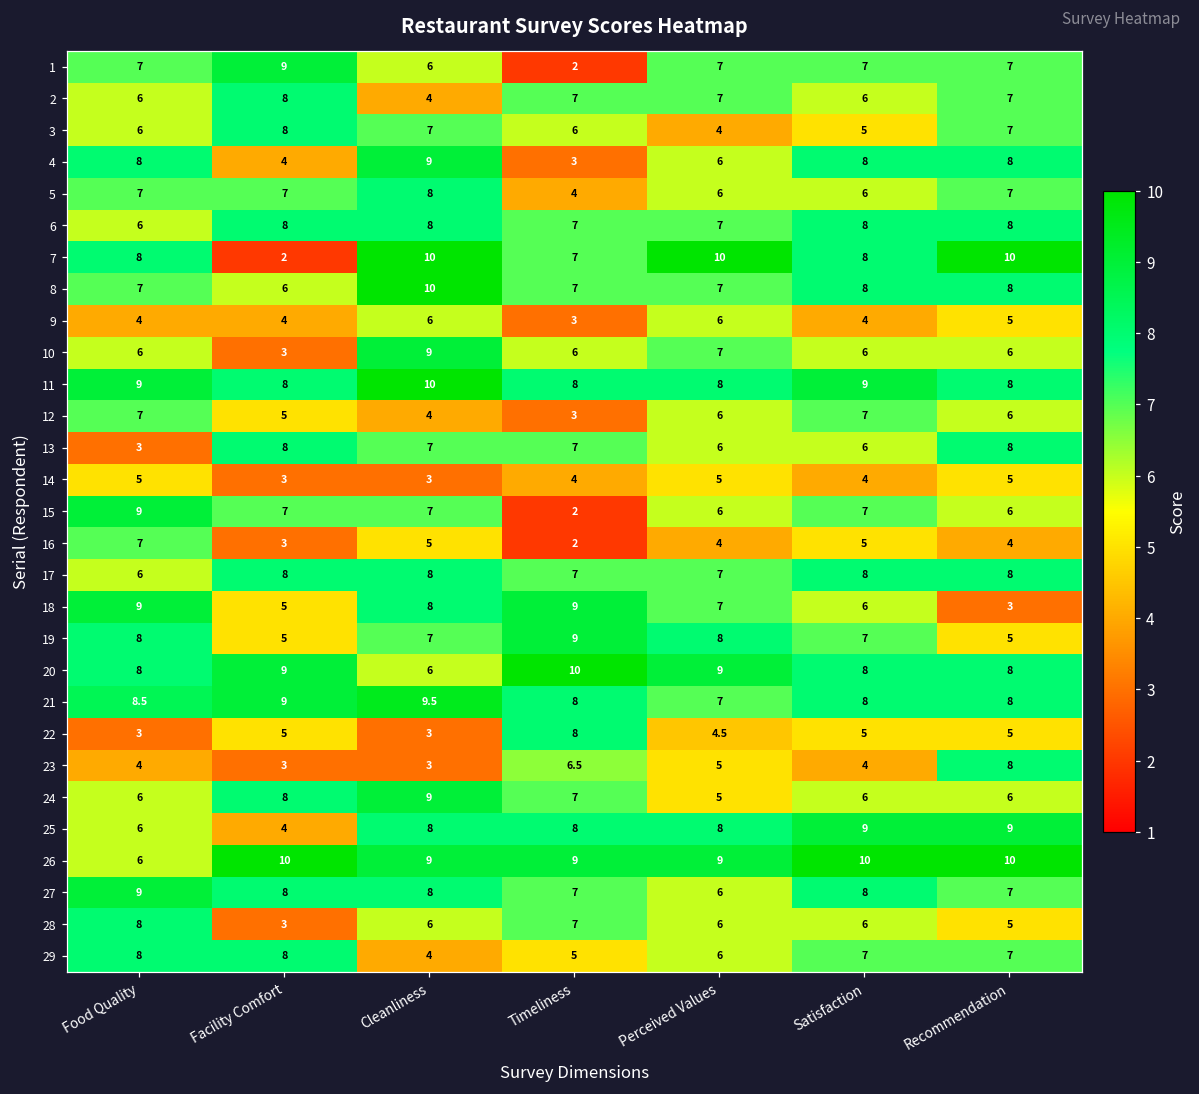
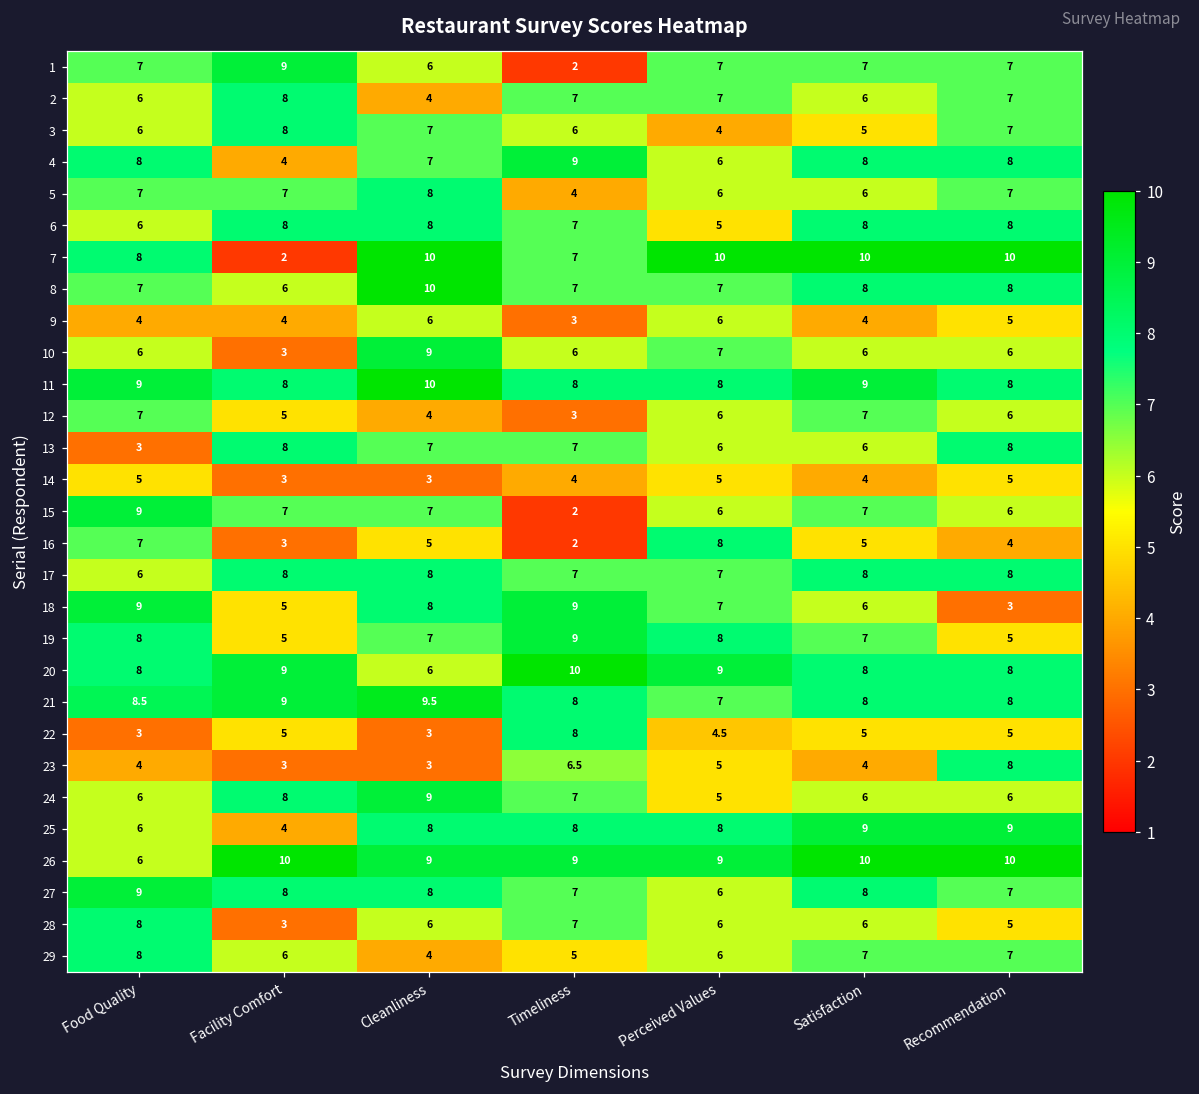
4, Cleanliness: 9 -> 7
4, Timeliness: 3 -> 9
6, Perceived Values: 7 -> 5
7, Satisfaction: 8 -> 10
16, Perceived Values: 4 -> 8
29, Facility Comfort: 8 -> 6
